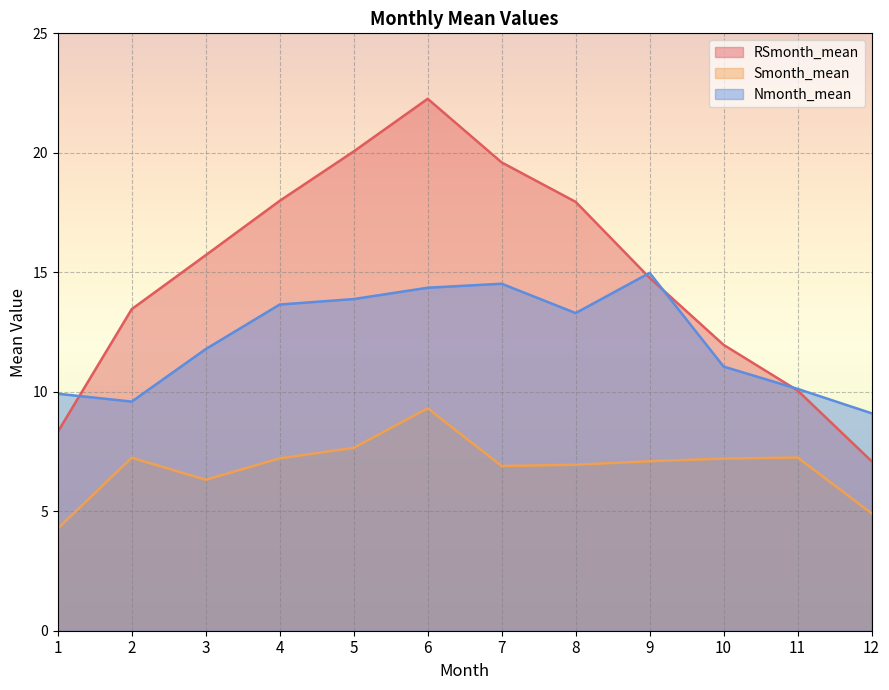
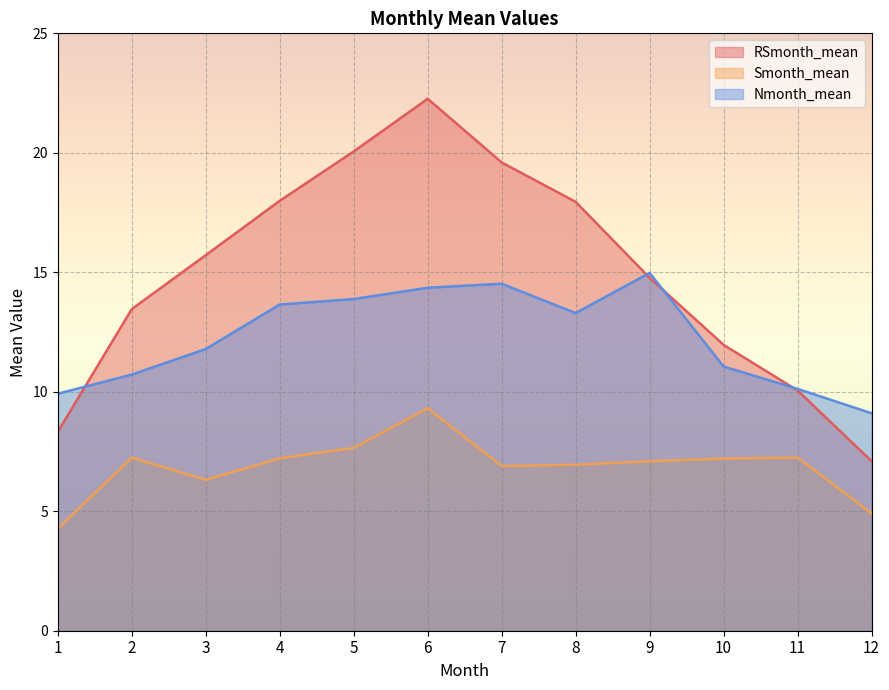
Nmonth_mean, 2: 9.6 -> 10.7
